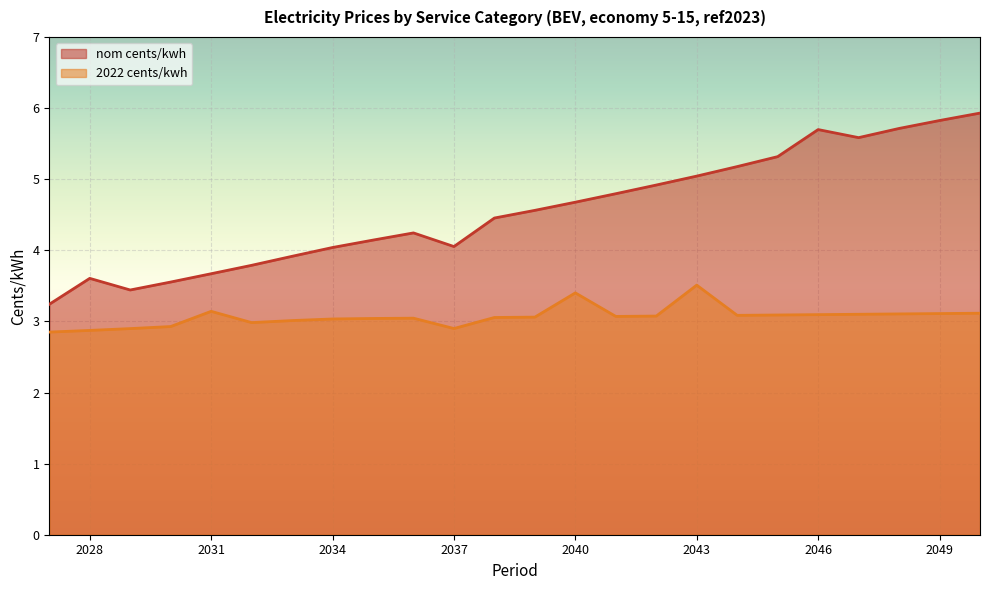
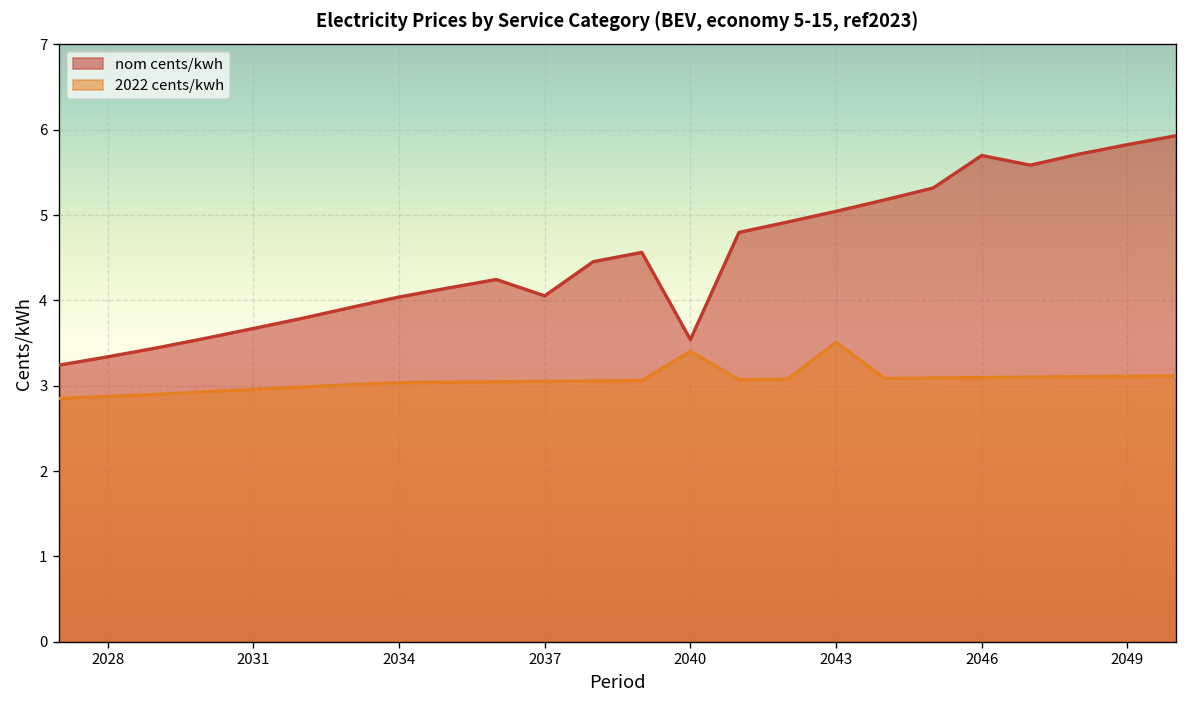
nom cents/kwh, 2028: 3.6 -> 3.3
2022 cents/kwh, 2031: 3.1 -> 3.0
2022 cents/kwh, 2037: 2.9 -> 3.1
nom cents/kwh, 2040: 4.7 -> 3.5
